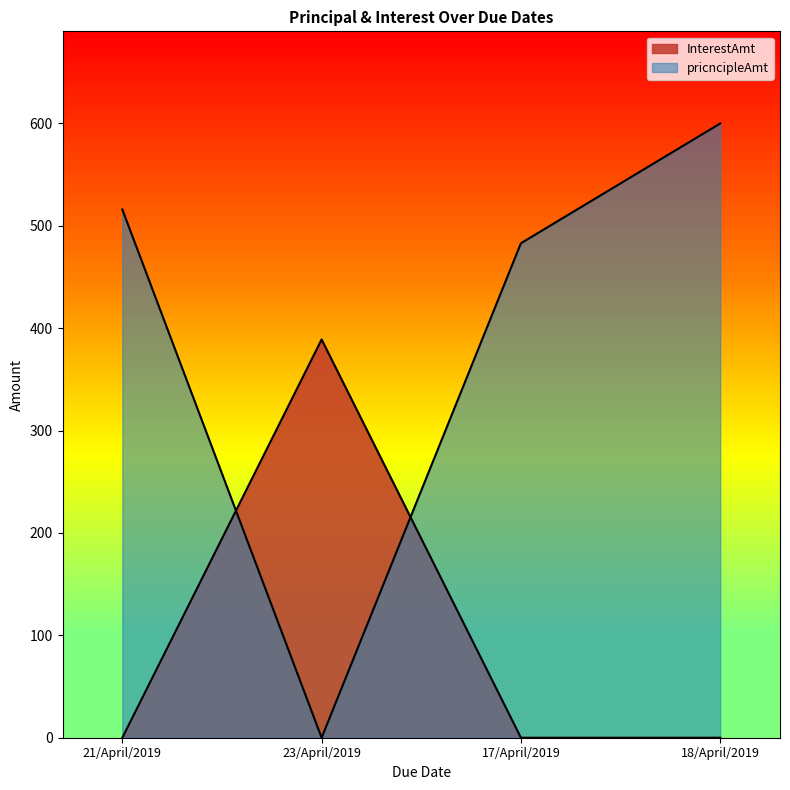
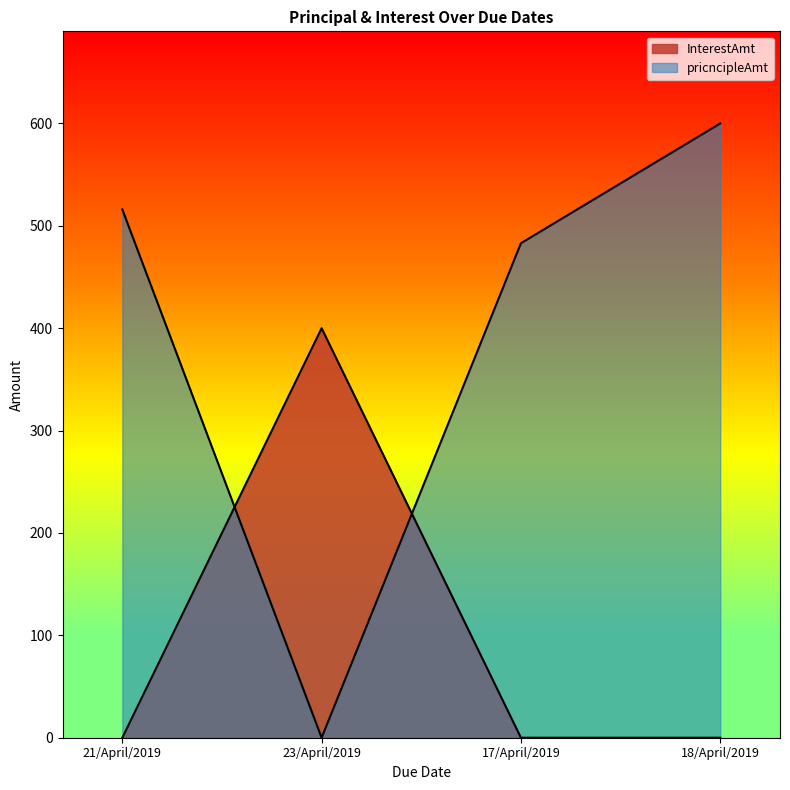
InterestAmt, 23/April/2019: 389 -> 400
